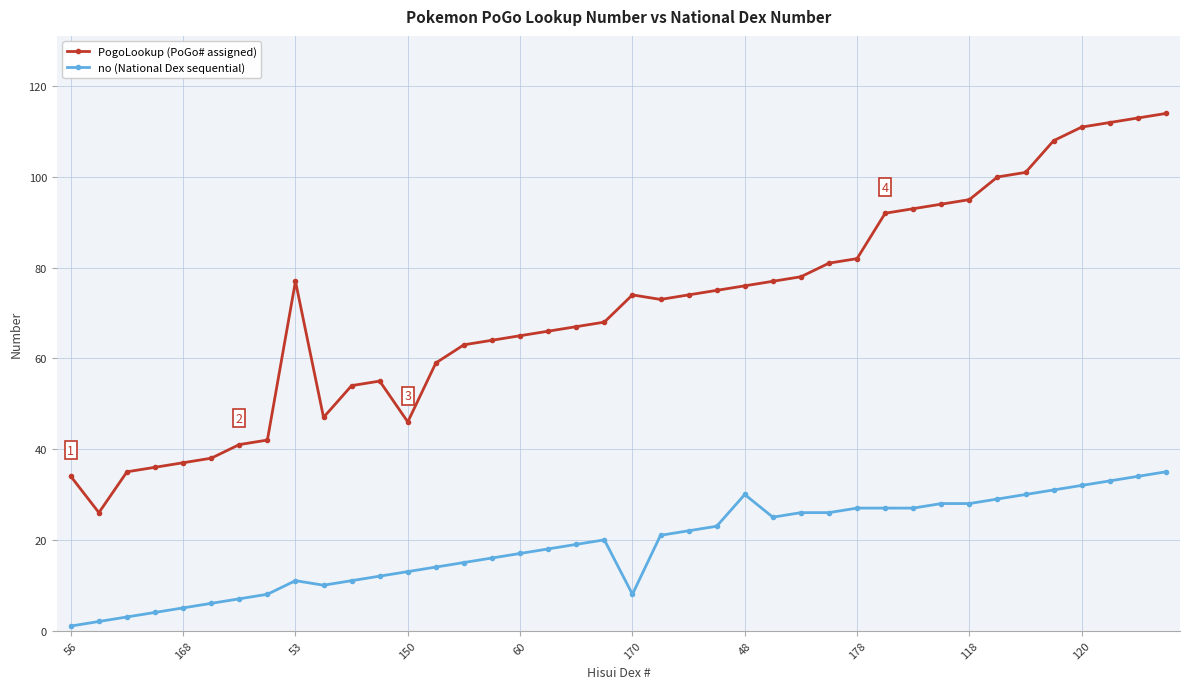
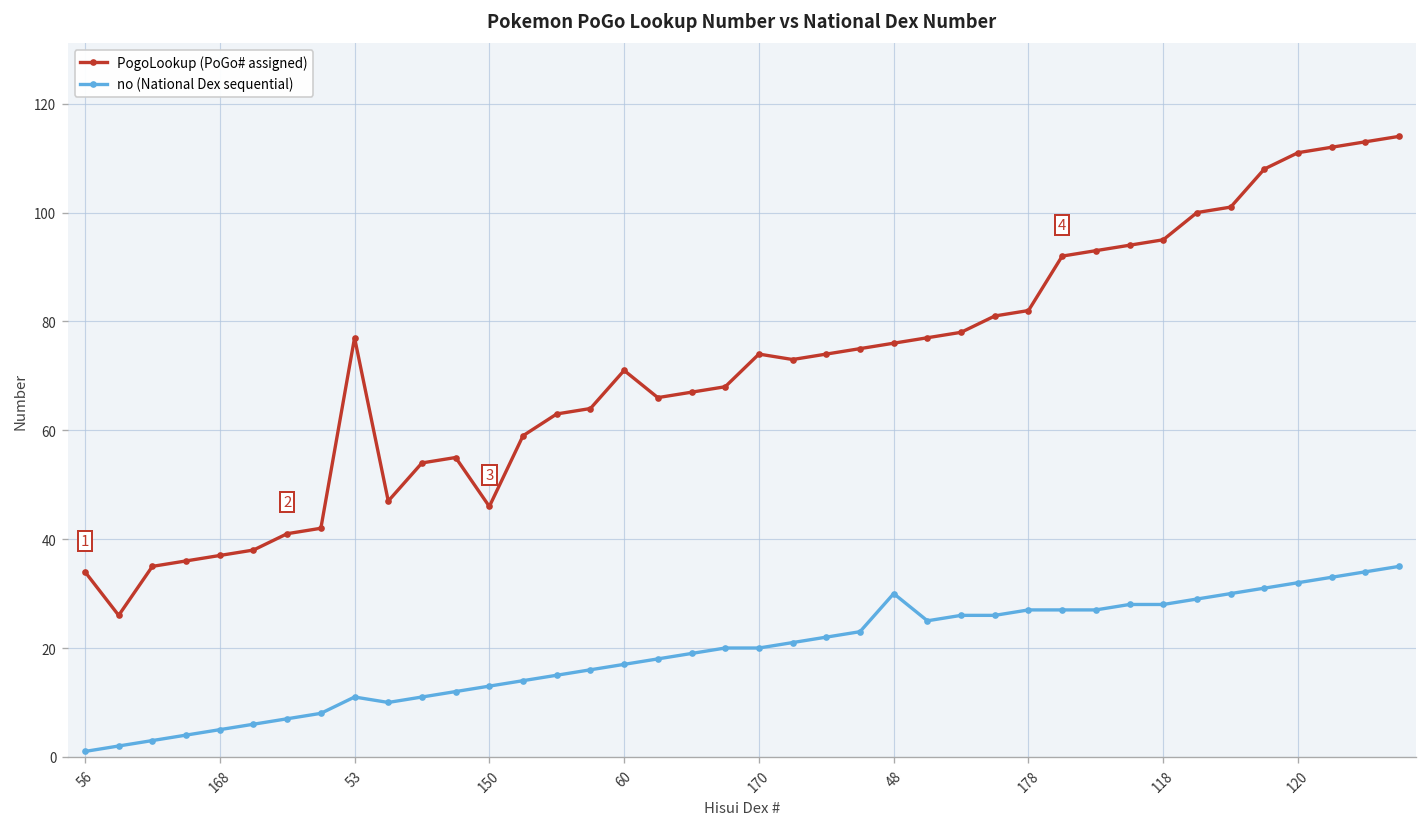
PogoLookup (PoGo# assigned), 60: 65 -> 71
no (National Dex sequential), 170: 8 -> 20
